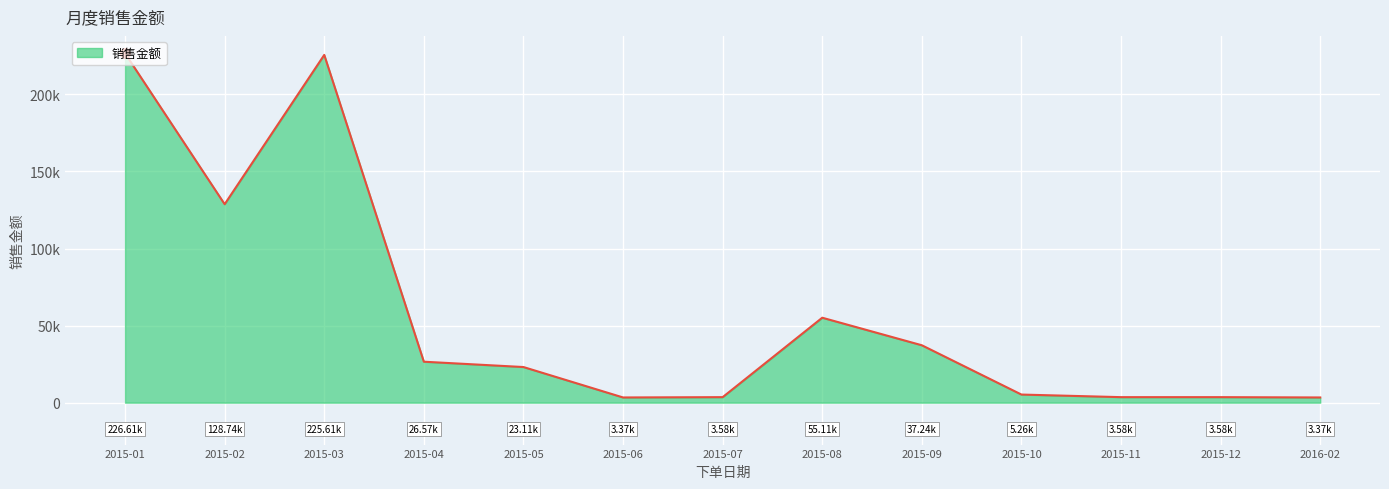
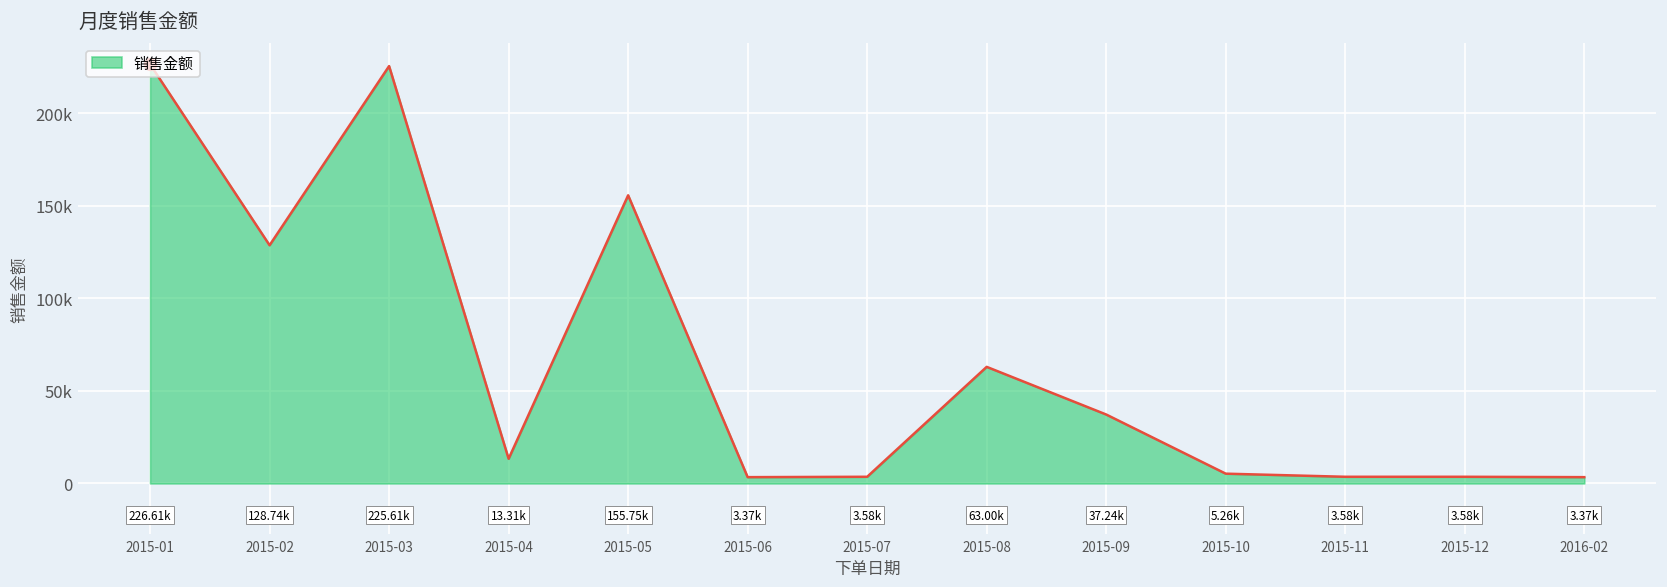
销售金额, 2015-04: 26.57k -> 13.31k
销售金额, 2015-05: 23.11k -> 155.75k
销售金额, 2015-08: 55.11k -> 63.00k
